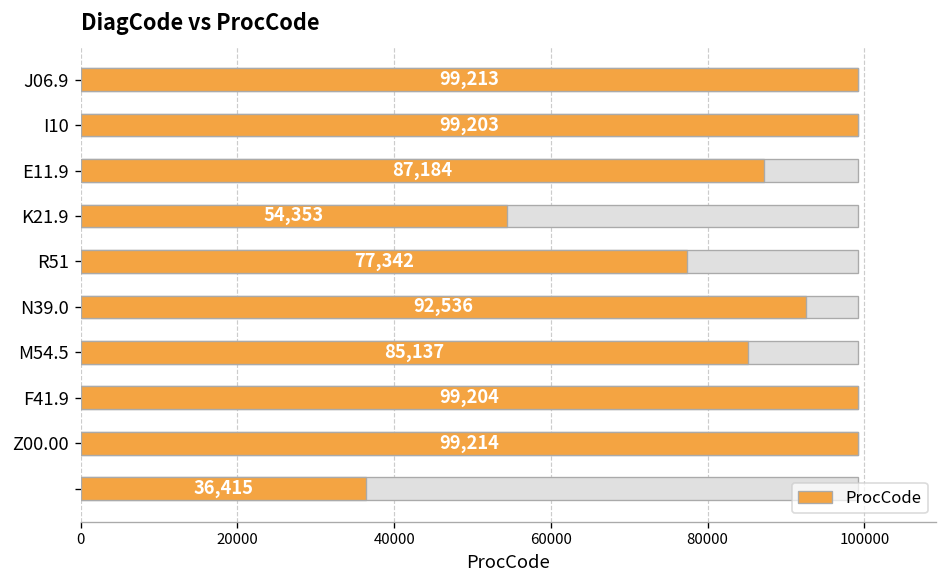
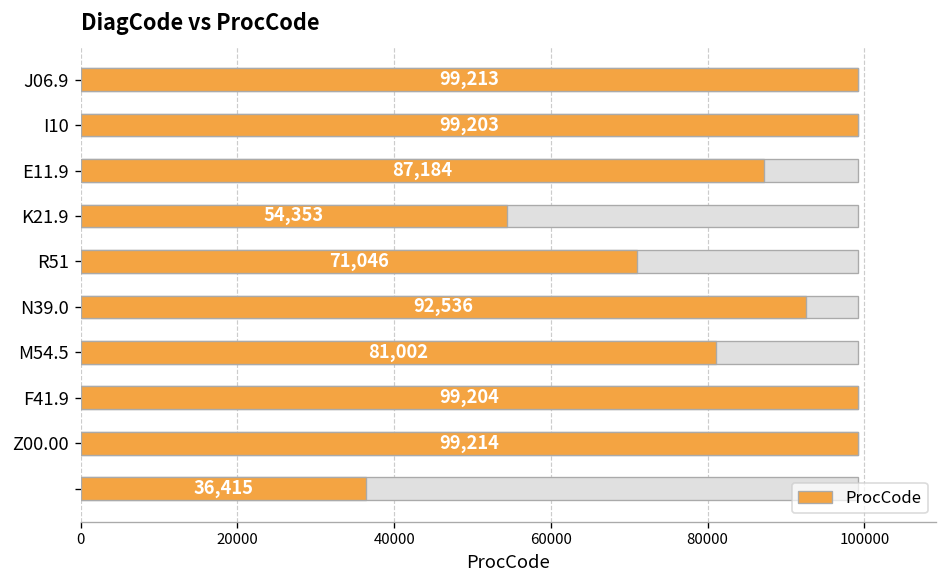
ProcCode, R51: 77,342 -> 71,046
ProcCode, M54.5: 85,137 -> 81,002
